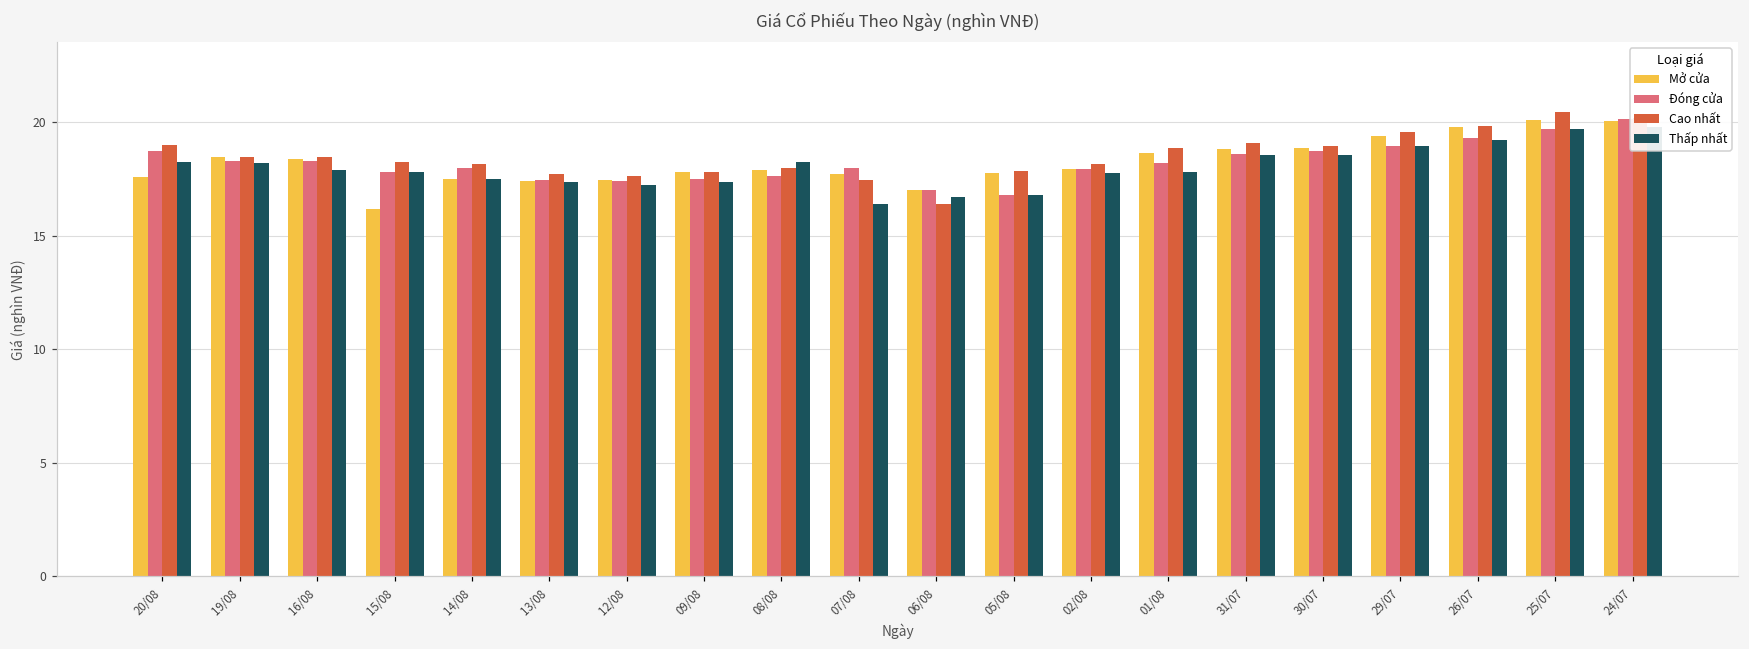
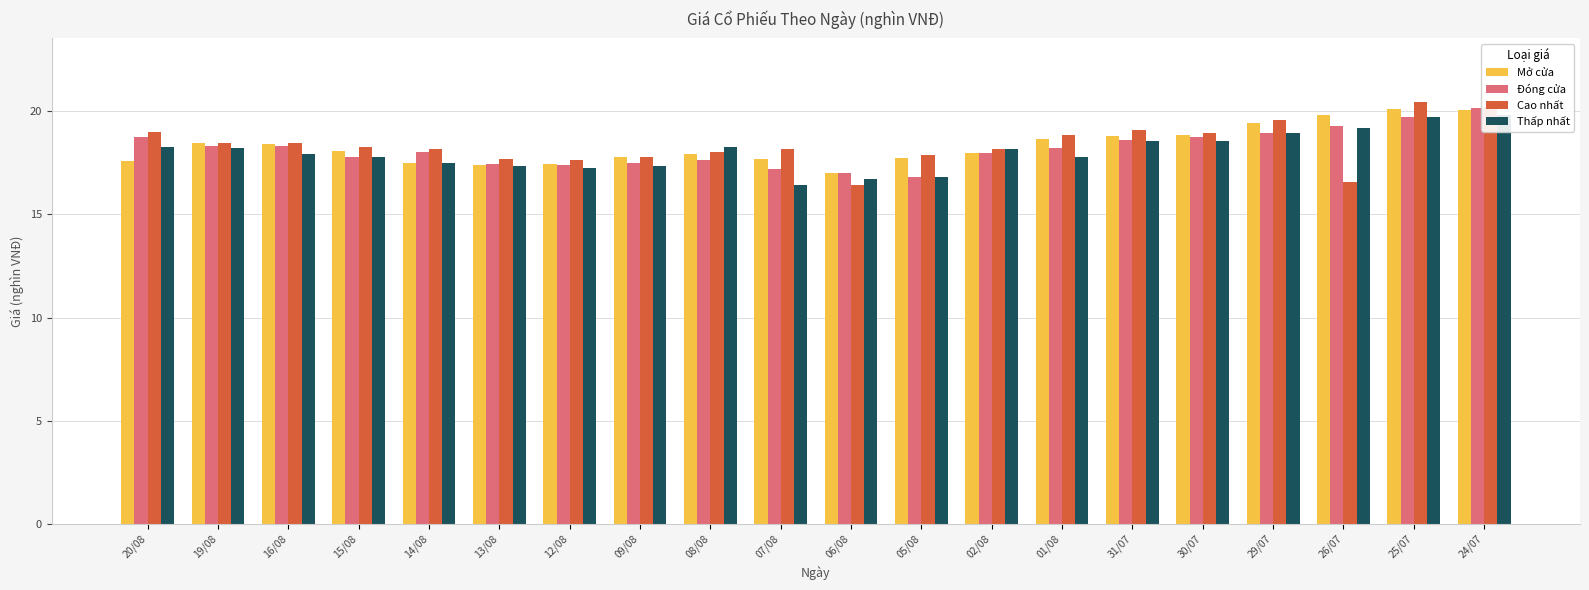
Mở cửa, 15/08: 16.2 -> 18.1
Đóng cửa, 07/08: 18.0 -> 17.2
Cao nhất, 07/08: 17.5 -> 18.2
Thấp nhất, 02/08: 17.8 -> 18.2
Cao nhất, 26/07: 19.9 -> 16.6
